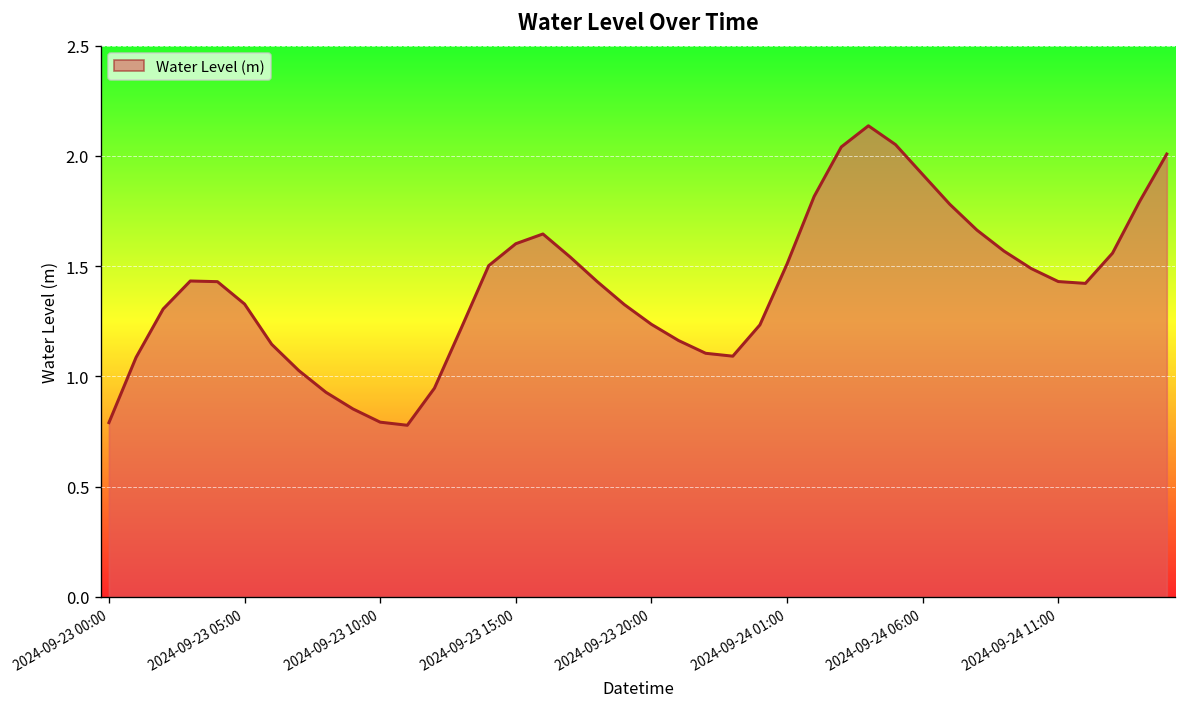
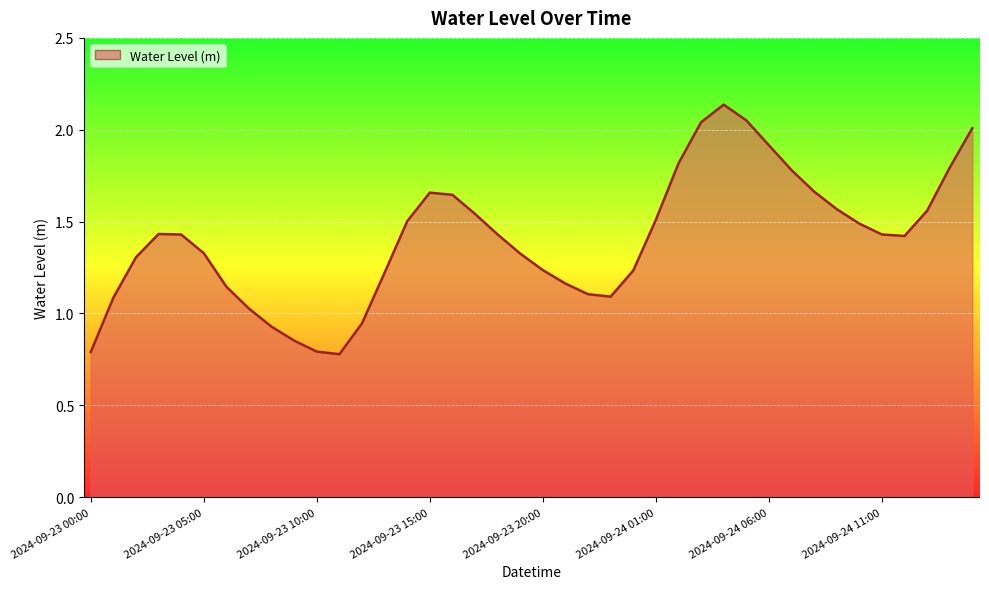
2024-09-23 15:00: 1.60 -> 1.66
